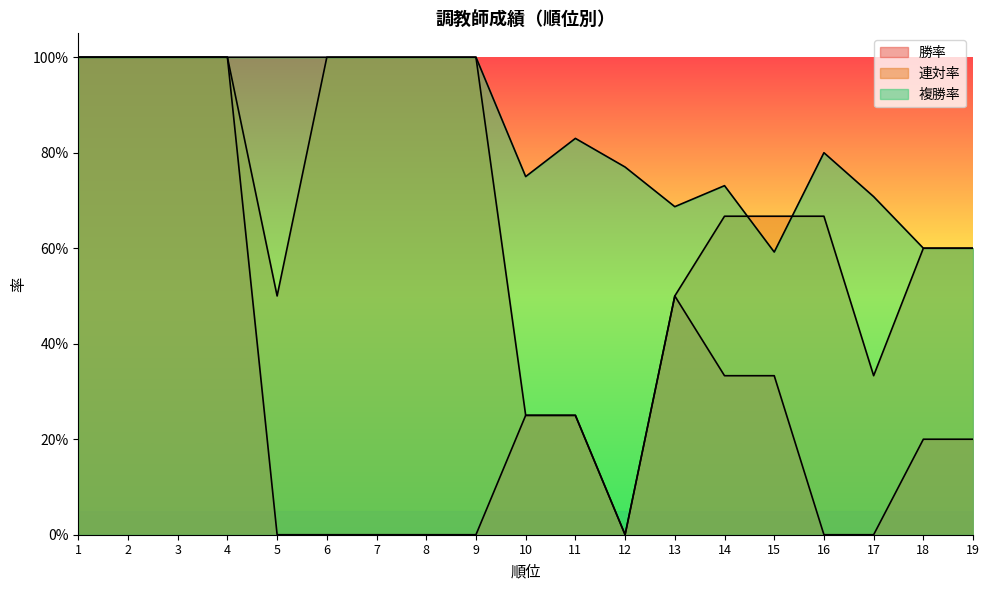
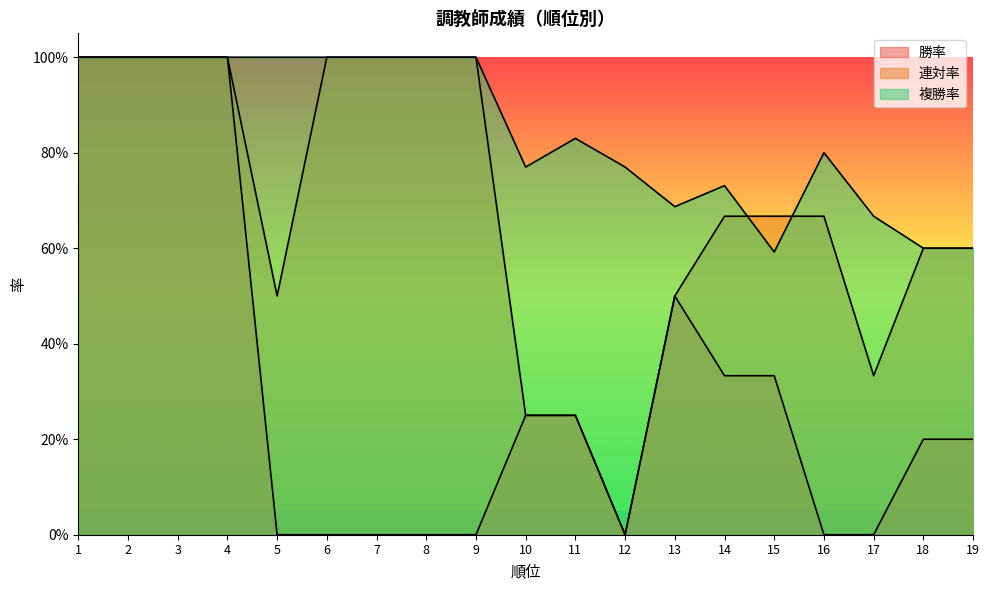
複勝率, 10: 75% -> 77%
複勝率, 17: 71% -> 67%
